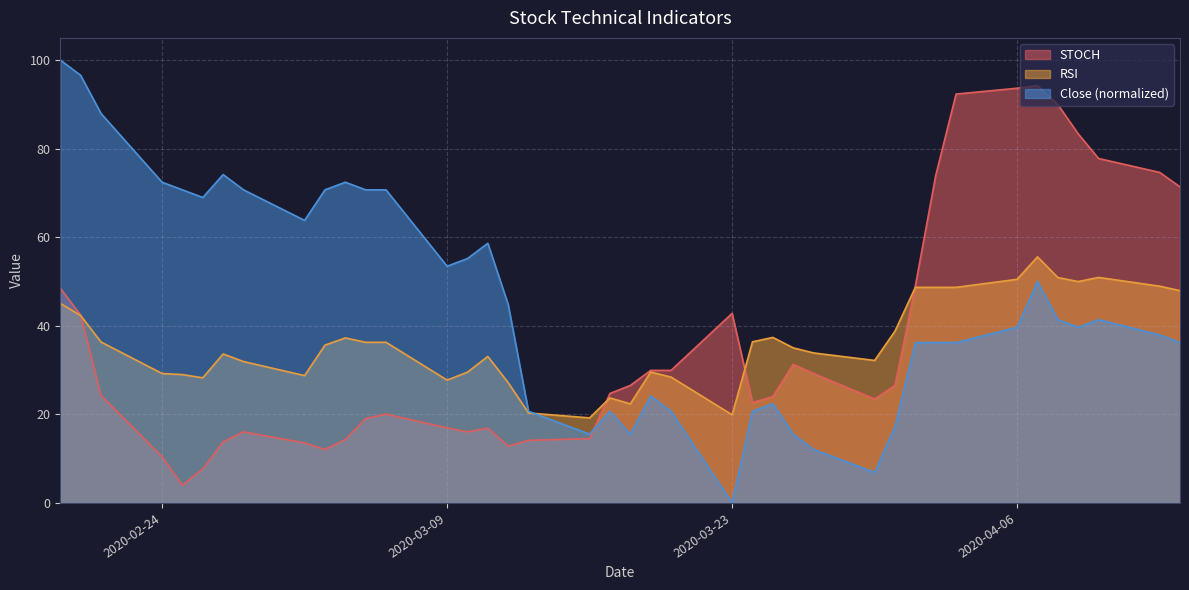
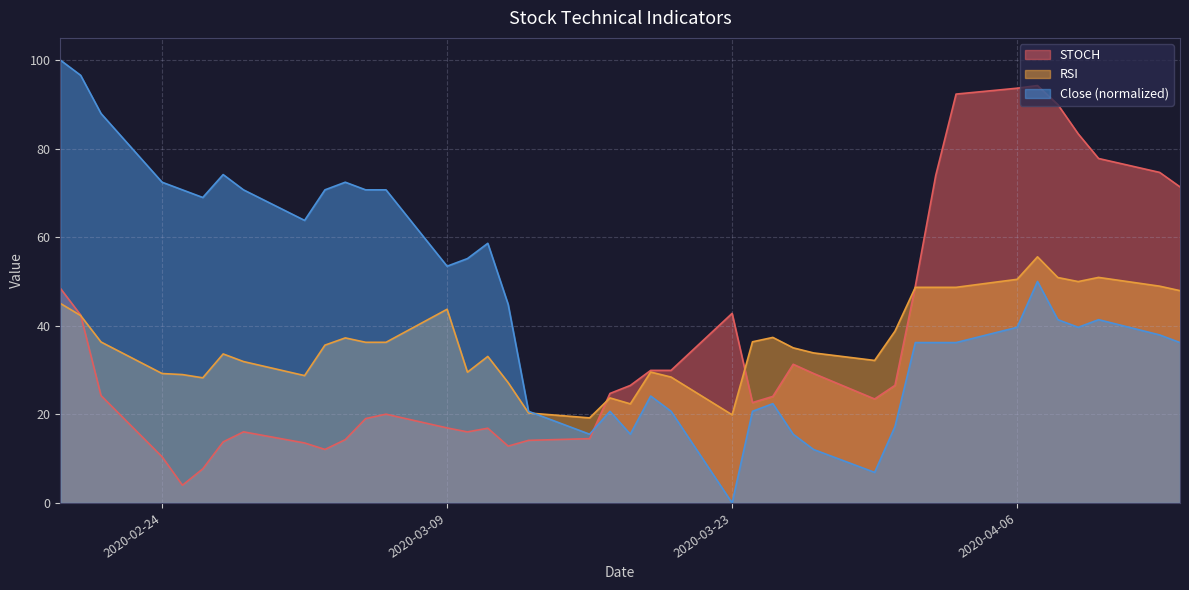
RSI, 2020-03-09: 28 -> 44
